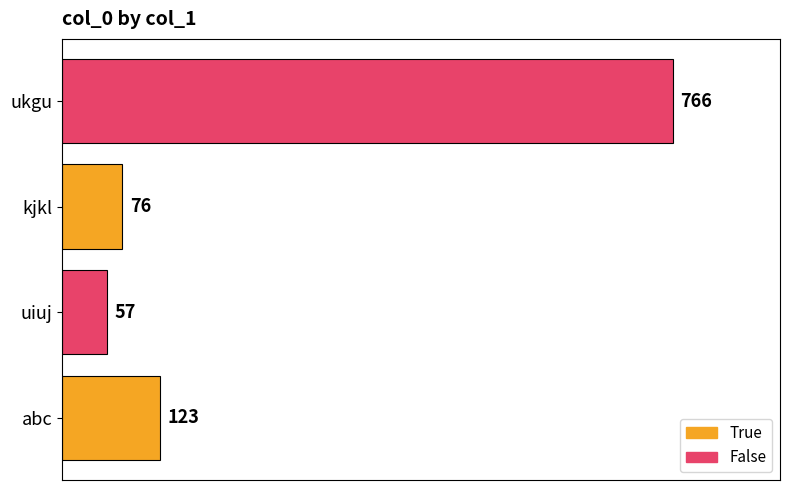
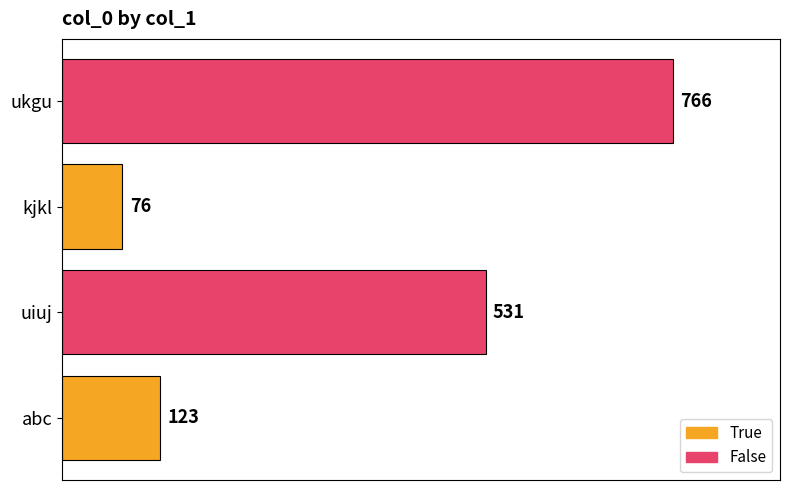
uiuj: 57 -> 531
